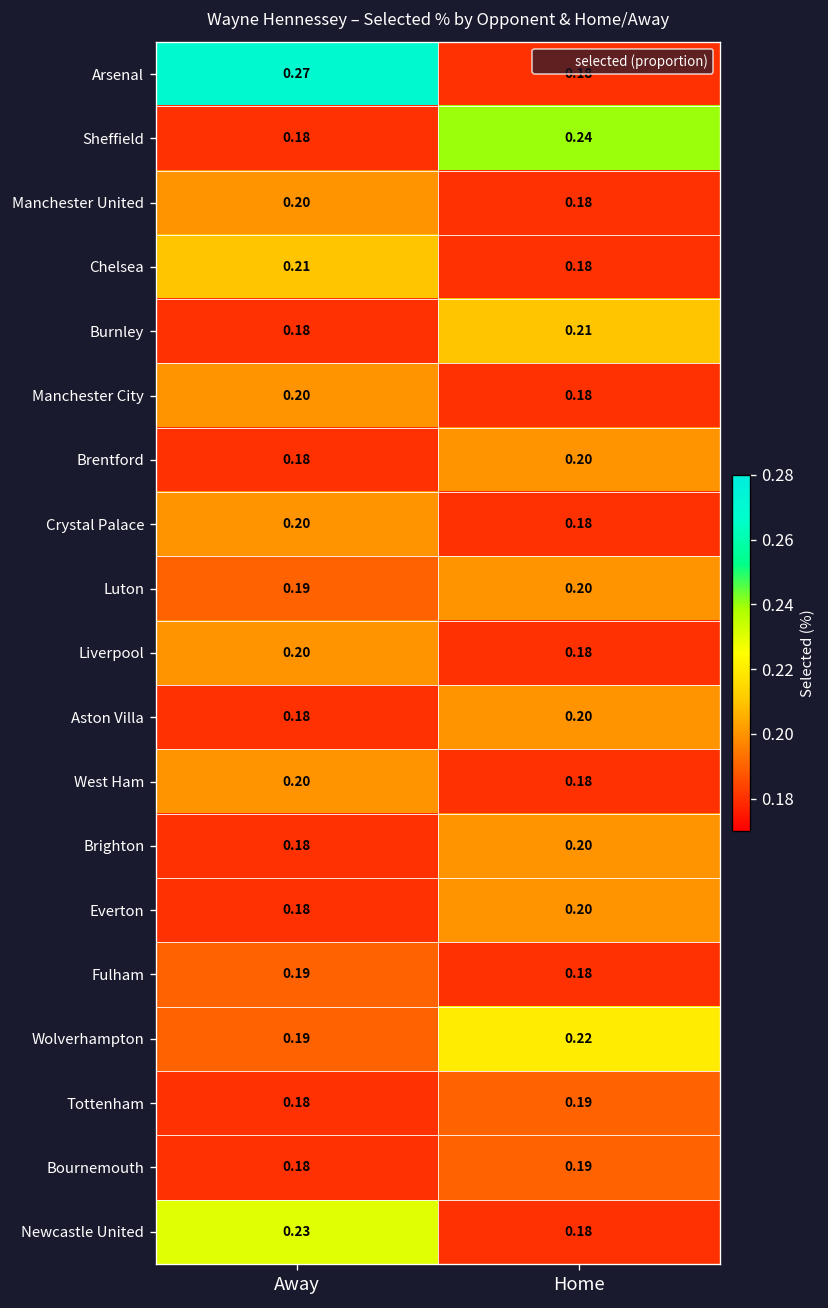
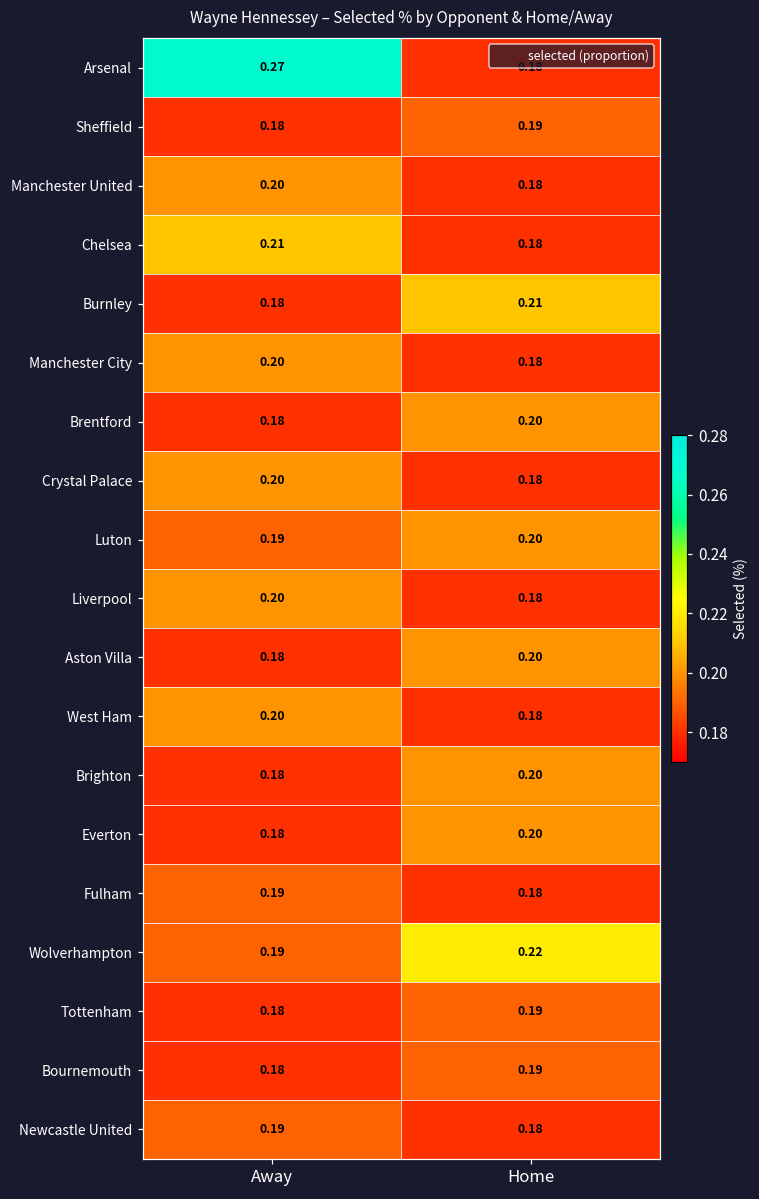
Sheffield, Home: 0.24 -> 0.19
Newcastle United, Away: 0.23 -> 0.19
